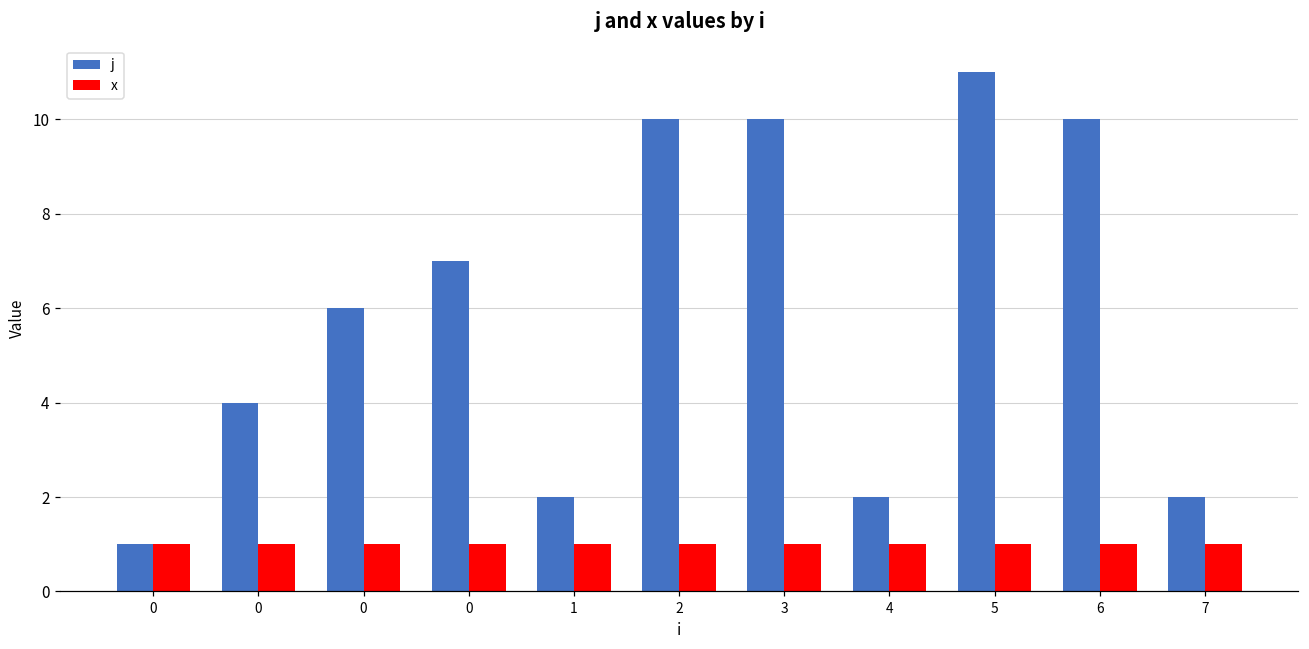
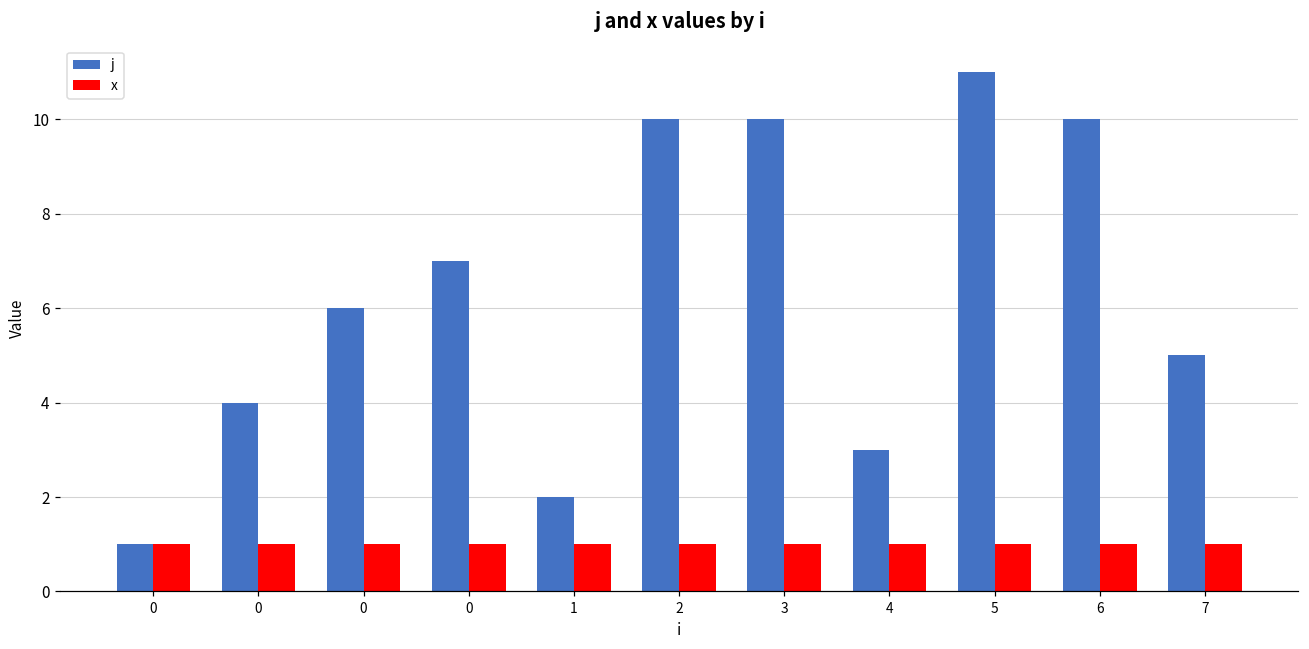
j, 4: 2 -> 3
j, 7: 2 -> 5
